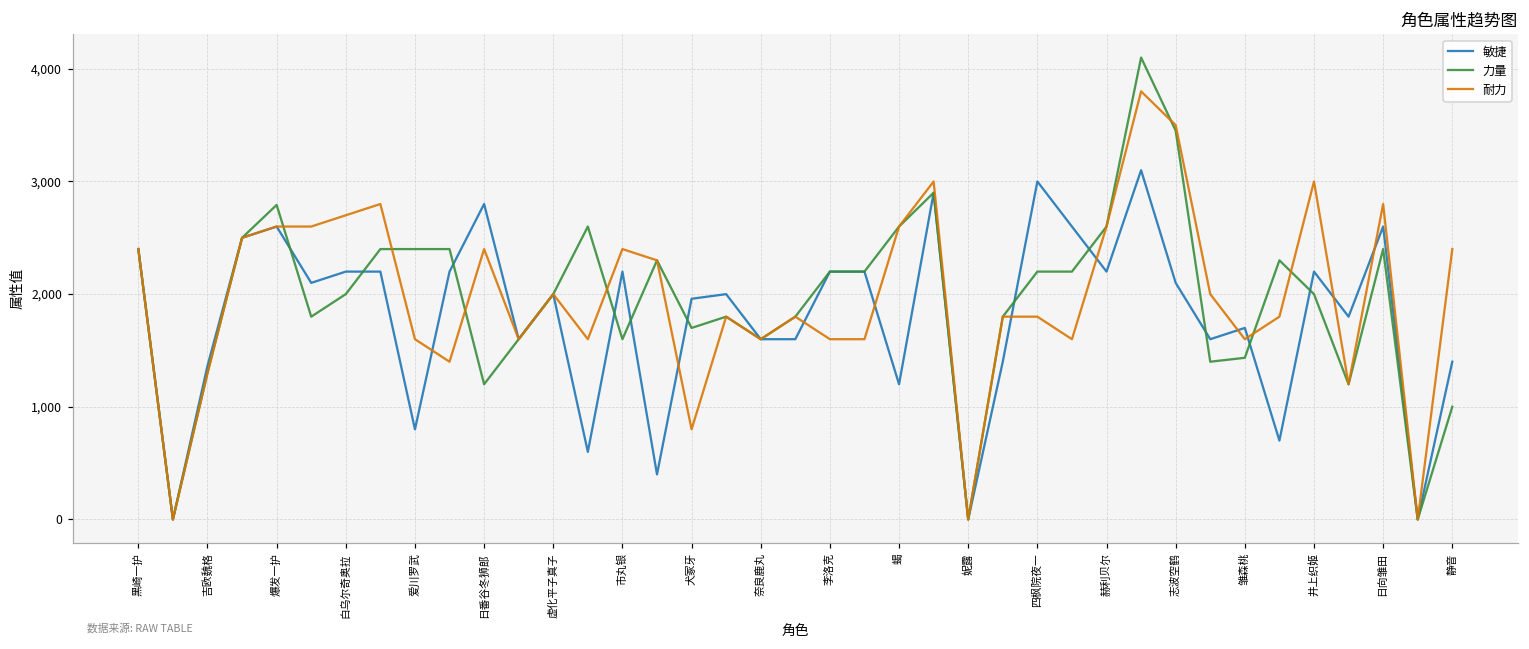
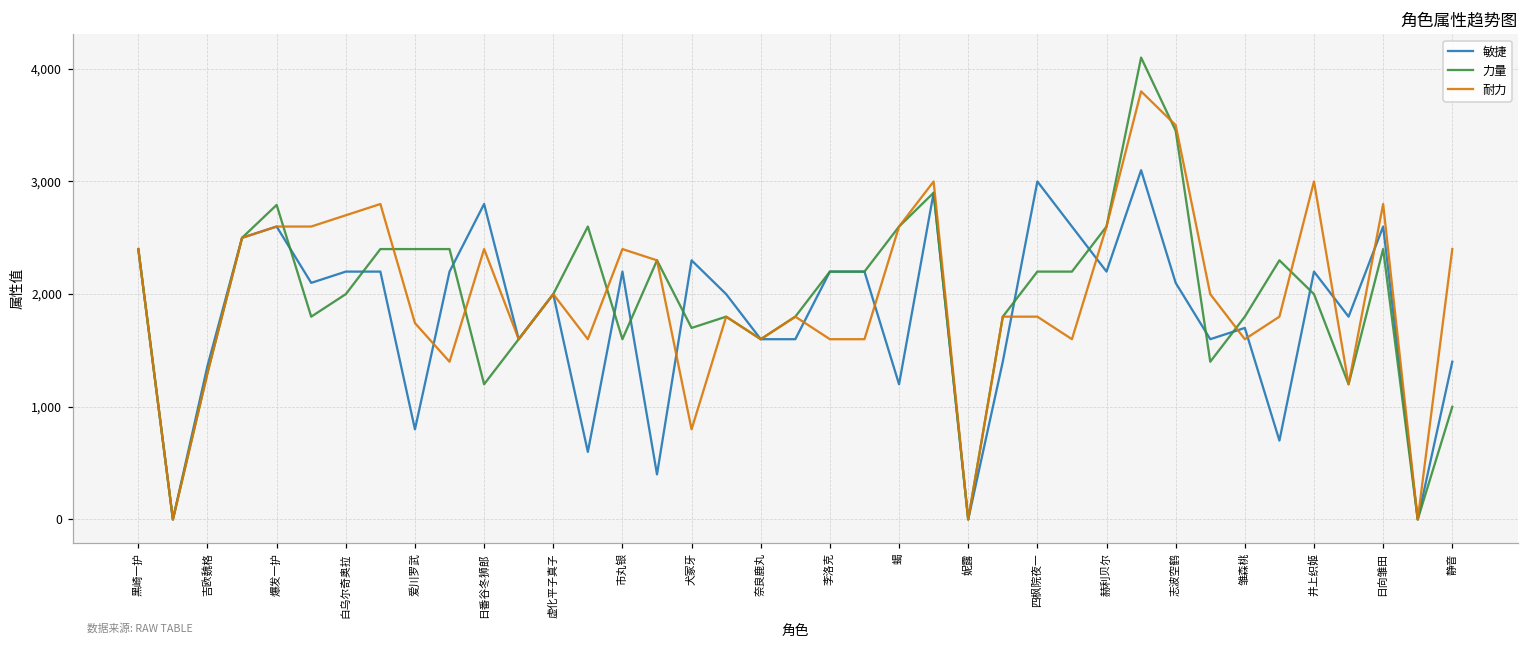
耐力, 爱川罗武: 1,600 -> 1,740
敏捷, 犬冢牙: 1,960 -> 2,300
力量, 雏森桃: 1,440 -> 1,800
